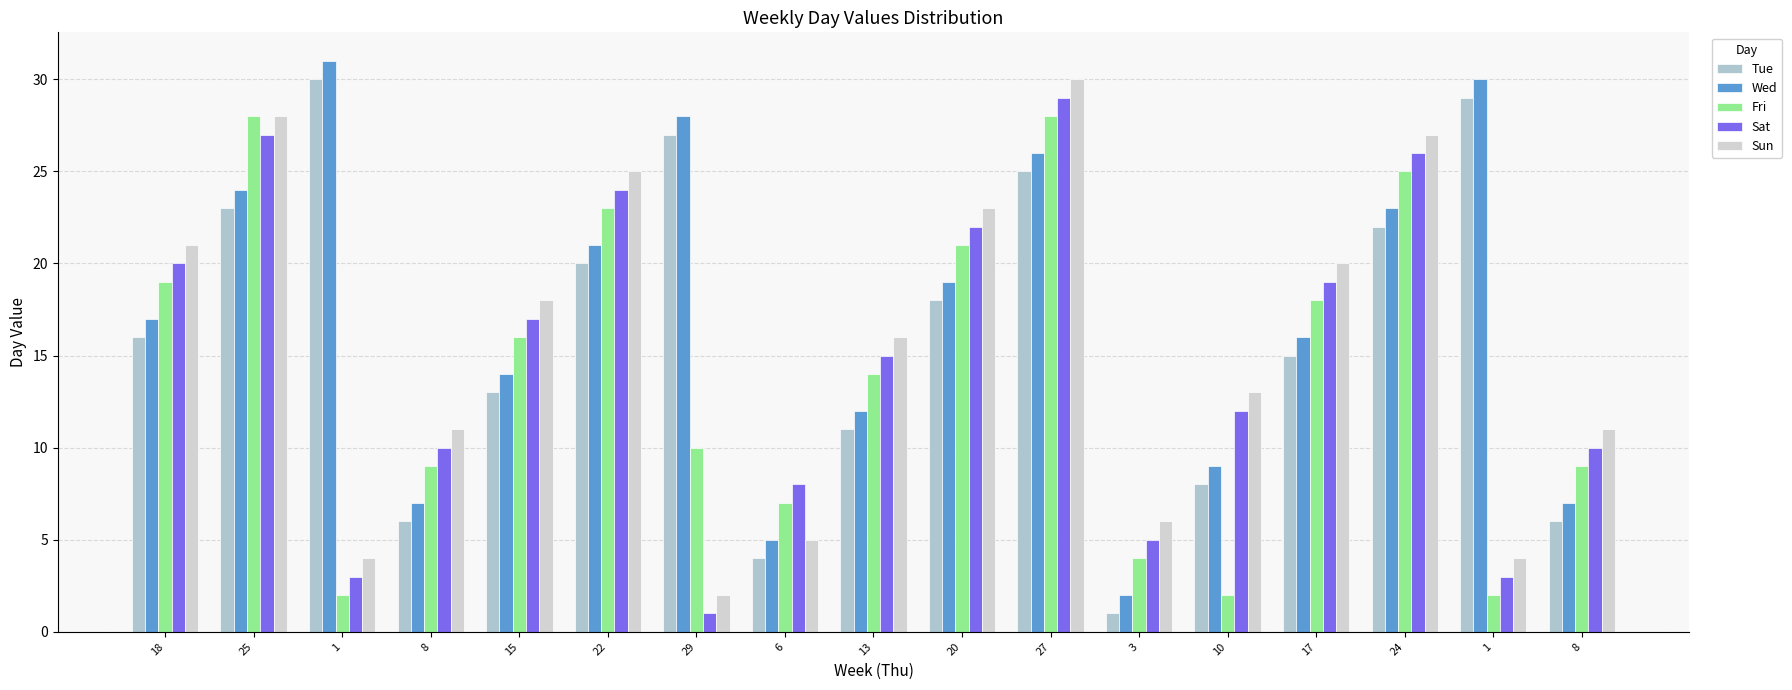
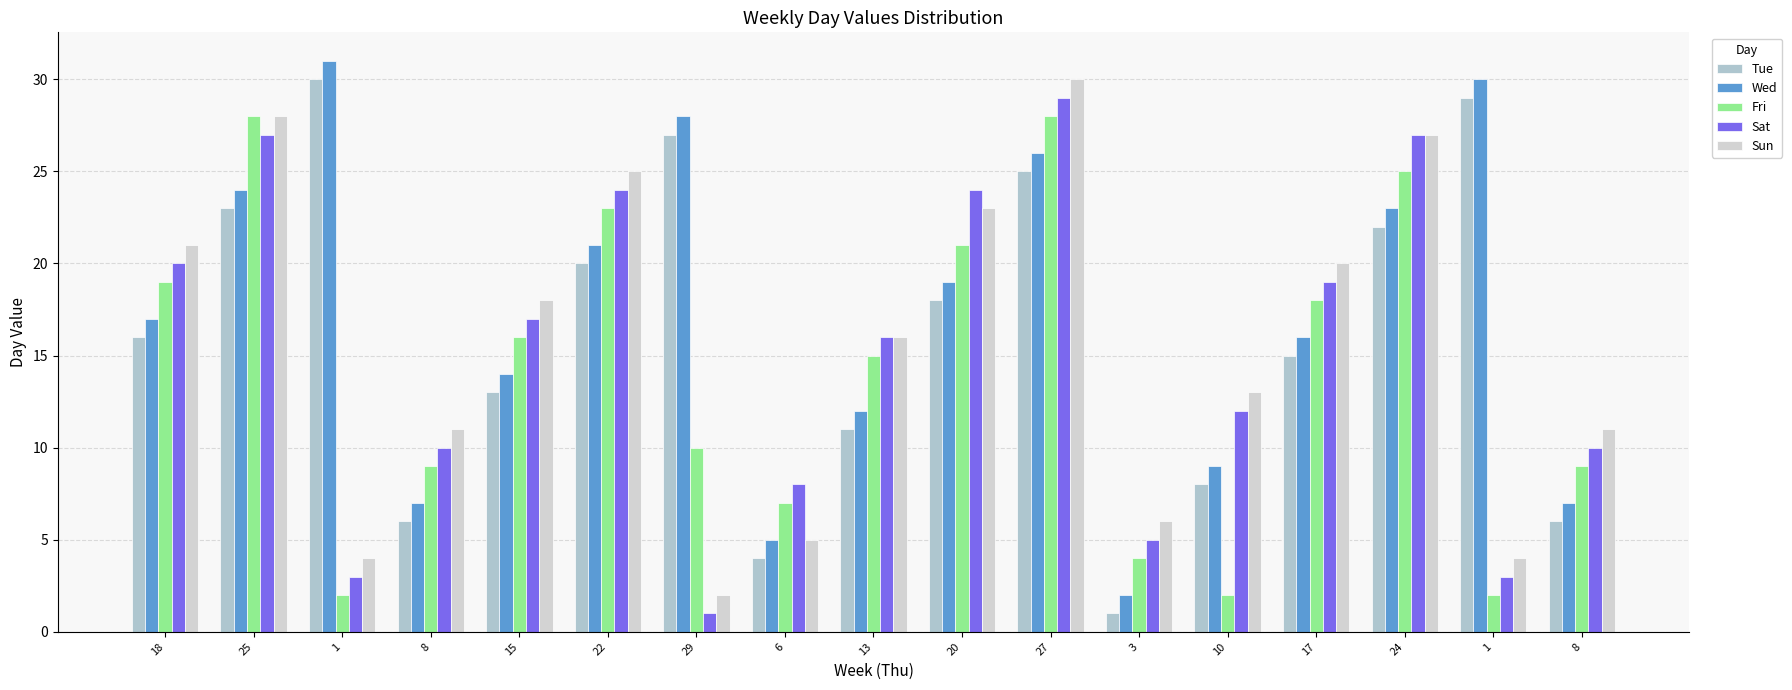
Fri, 13: 14 -> 15
Sat, 13: 15 -> 16
Sat, 20: 22 -> 24
Sat, 24: 26 -> 27
